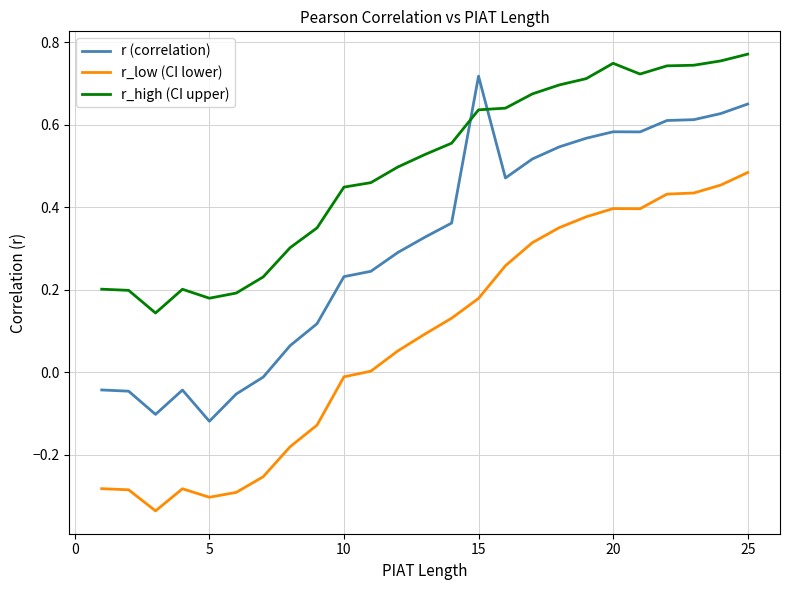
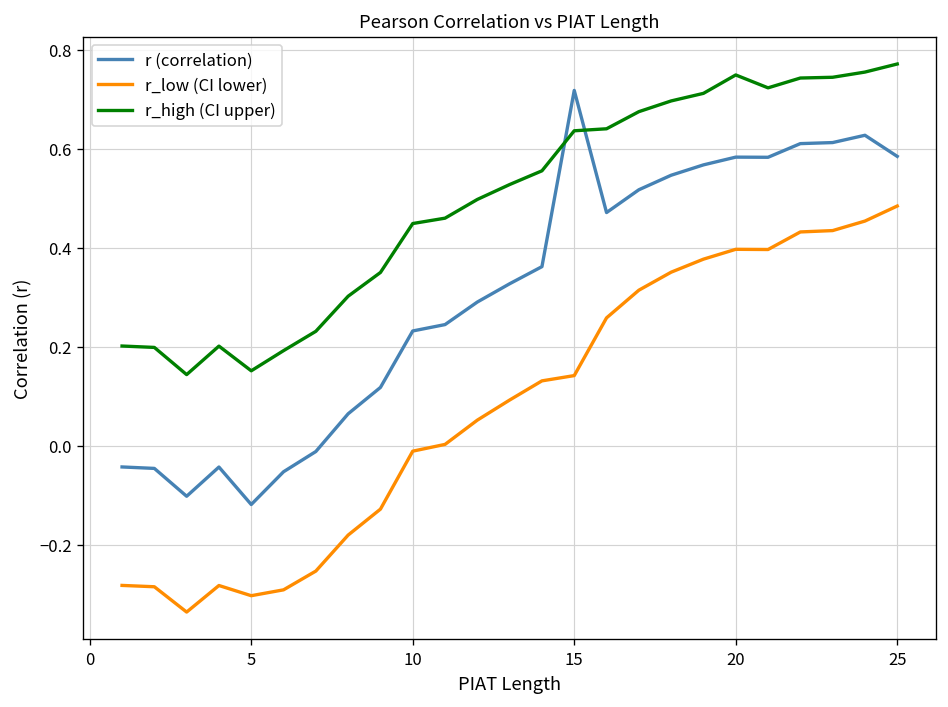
r_high (CI upper), 5: 0.18 -> 0.15
r_low (CI lower), 15: 0.18 -> 0.14
r (correlation), 25: 0.65 -> 0.58
